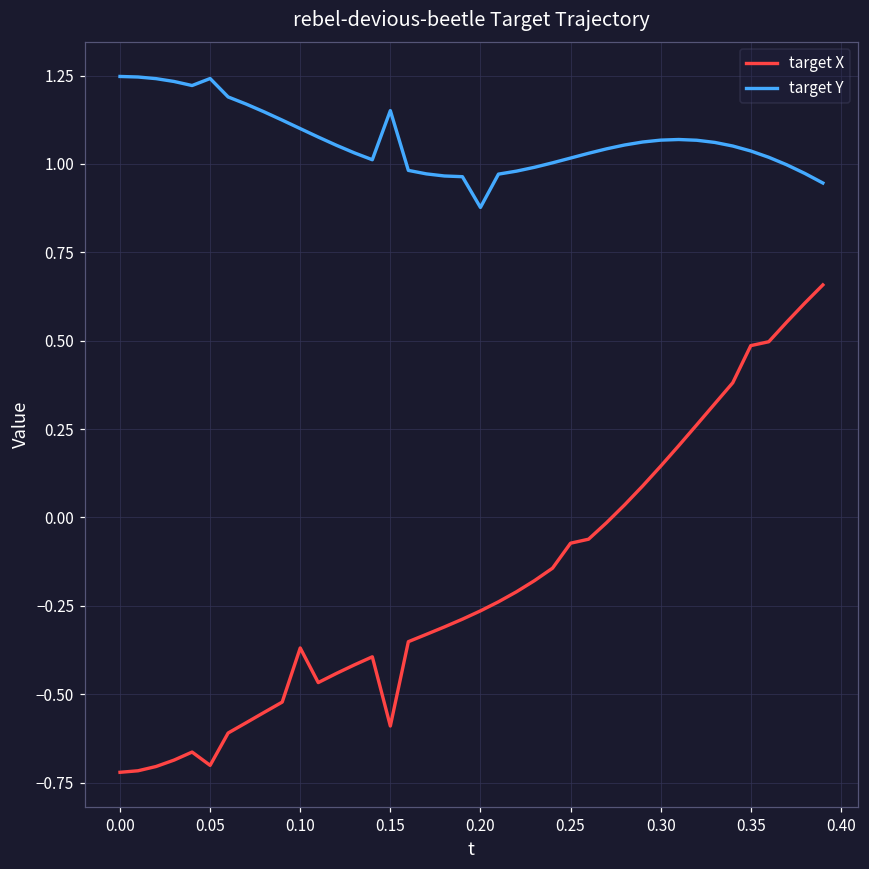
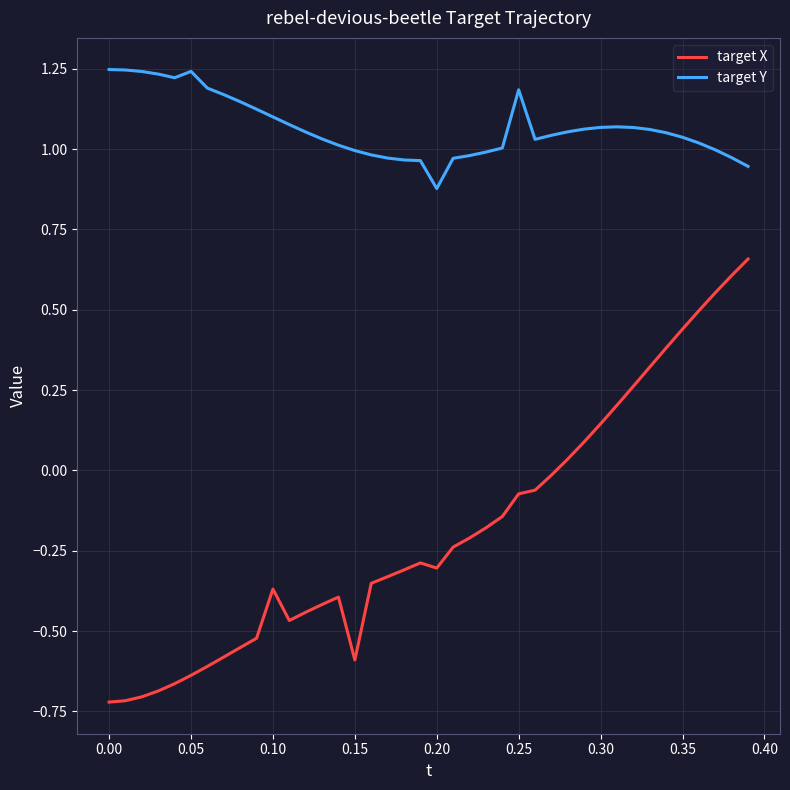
target X, 0.05: -0.70 -> -0.64
target Y, 0.15: 1.15 -> 1.00
target X, 0.20: -0.26 -> -0.30
target Y, 0.25: 1.02 -> 1.18
target X, 0.35: 0.49 -> 0.44
